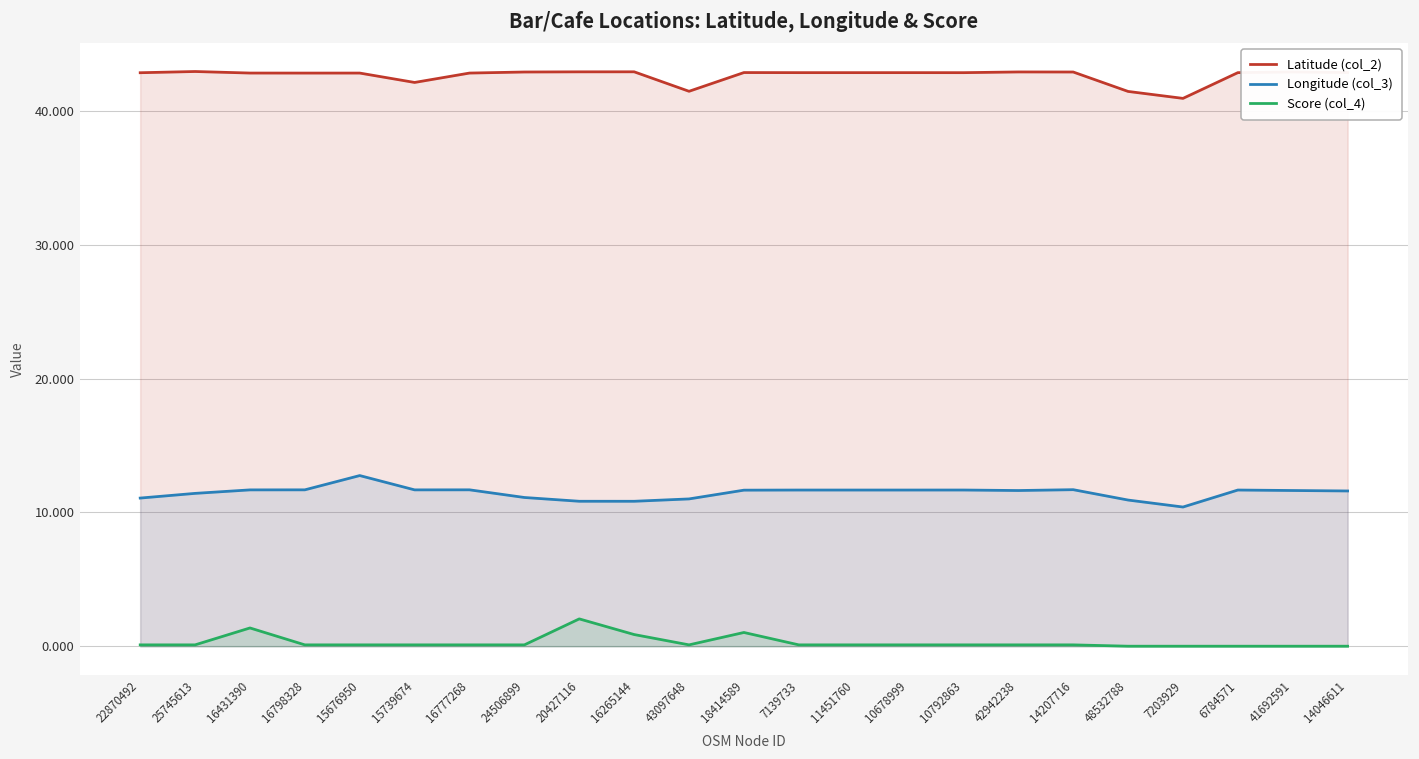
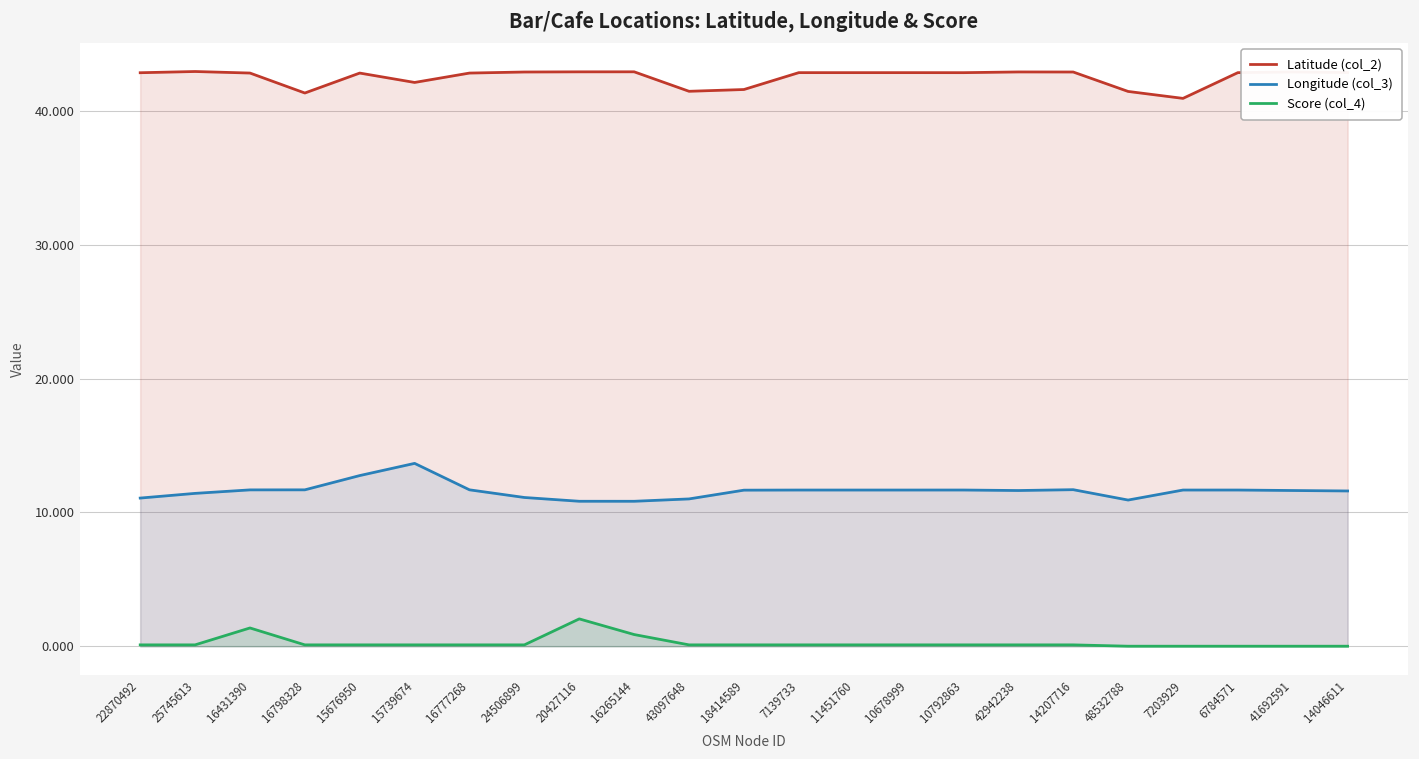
Latitude (col_2), 16798328: 42.8 -> 41.4
Longitude (col_3), 15739674: 11.7 -> 13.7
Latitude (col_2), 18414589: 42.9 -> 41.6
Score (col_4), 18414589: 1.0 -> 0.1
Longitude (col_3), 7203929: 10.4 -> 11.7
